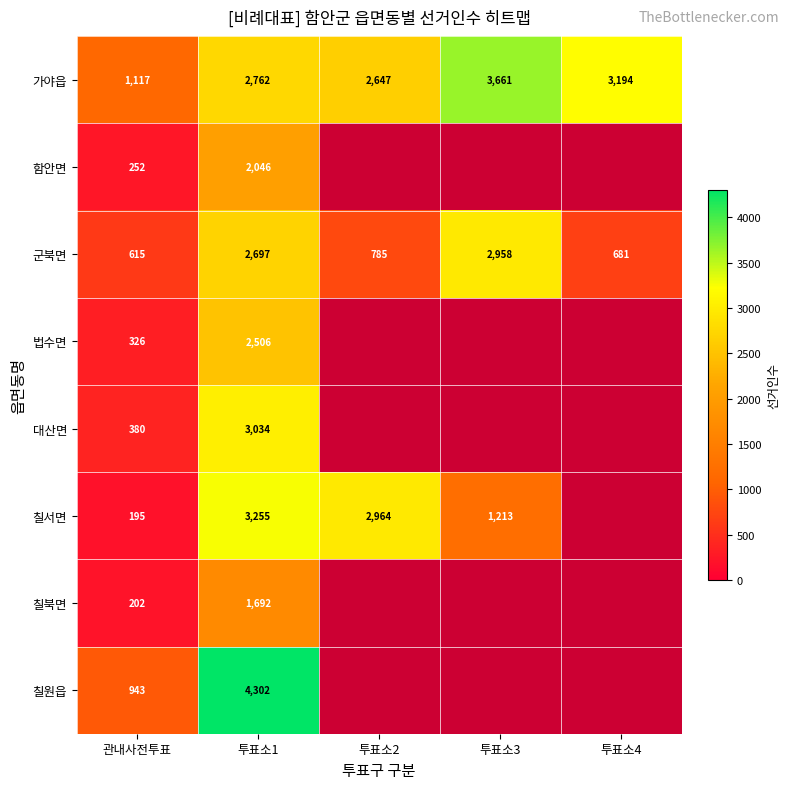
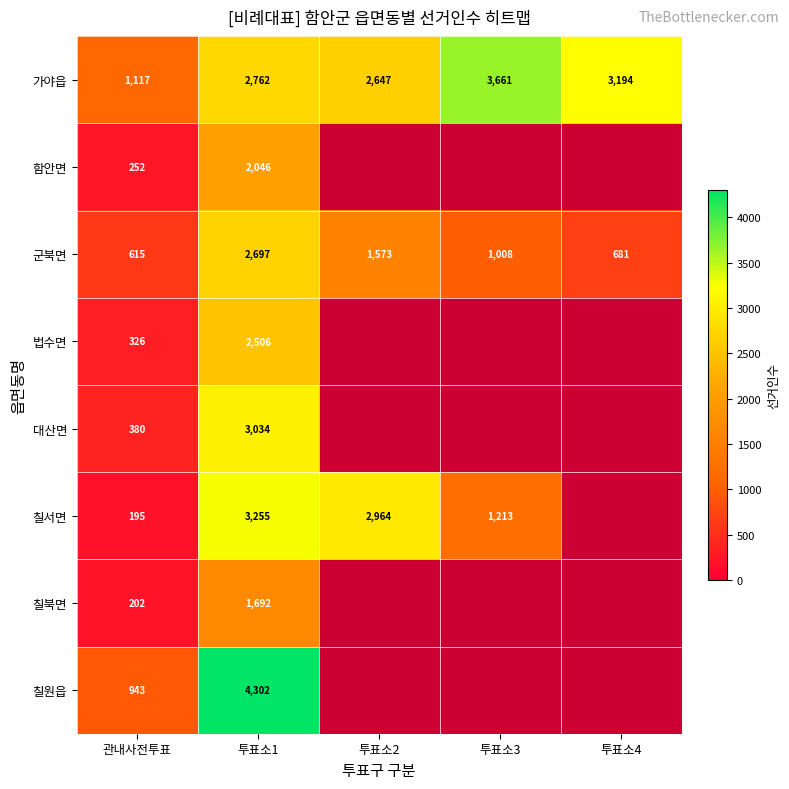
군북면, 투표소2: 785 -> 1,573
군북면, 투표소3: 2,958 -> 1,008
